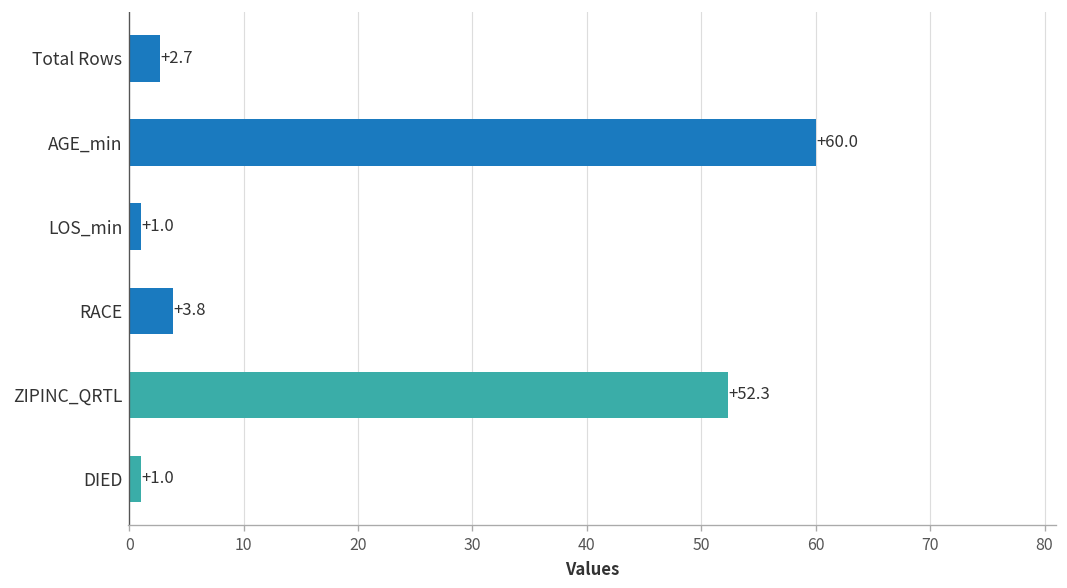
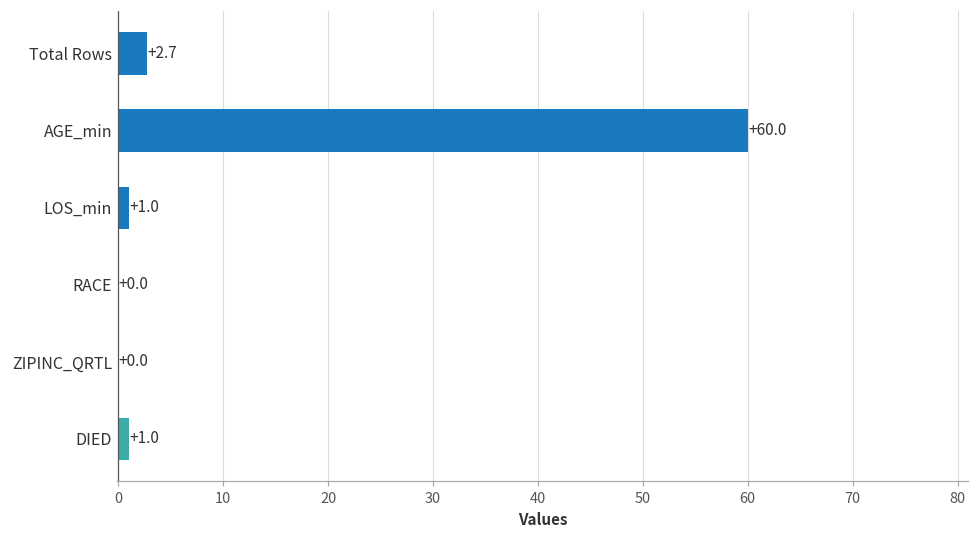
RACE: +3.8 -> +0.0
ZIPINC_QRTL: +52.3 -> +0.0
